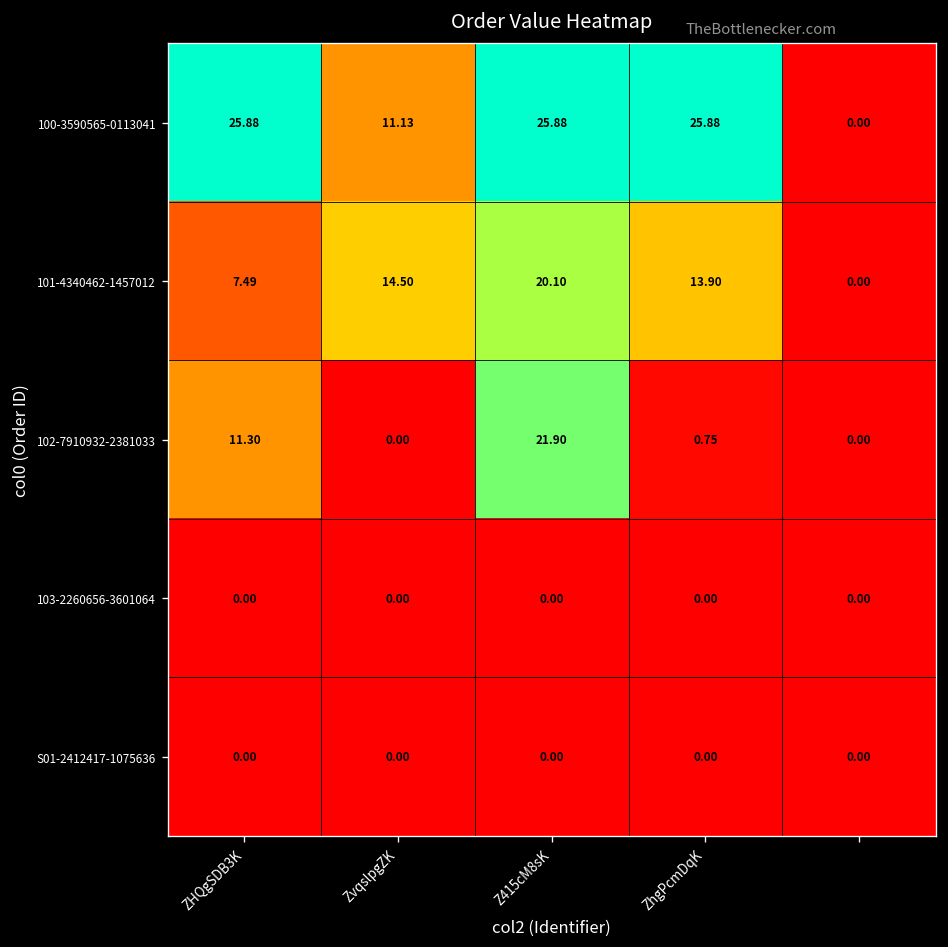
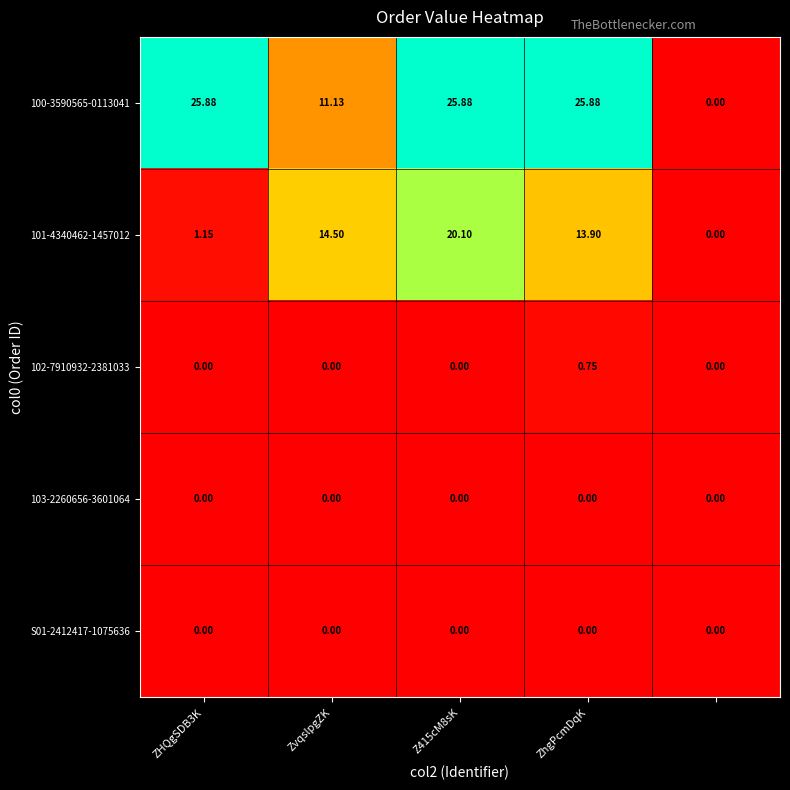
101-4340462-1457012, ZHQgSDB3K: 7.49 -> 1.15
102-7910932-2381033, ZHQgSDB3K: 11.30 -> 0.00
102-7910932-2381033, Z415cM8sK: 21.90 -> 0.00
